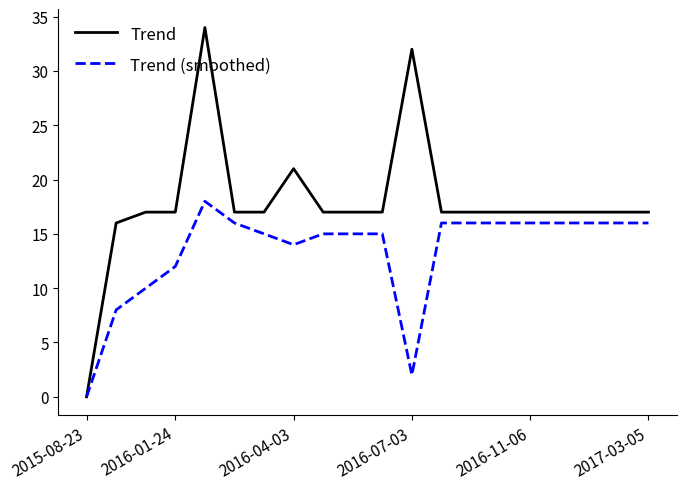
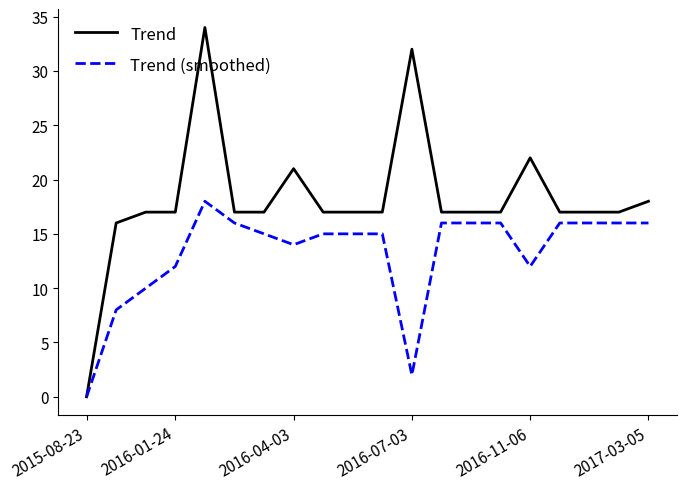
Trend, 2016-11-06: 17 -> 22
Trend (smoothed), 2016-11-06: 16 -> 12
Trend, 2017-03-05: 17 -> 18
